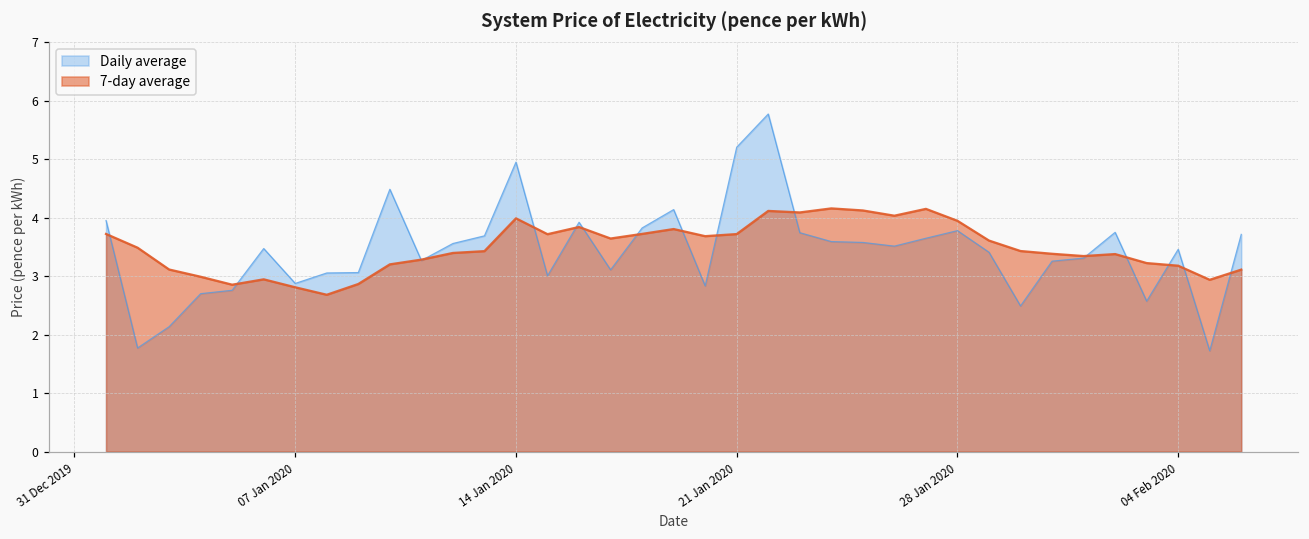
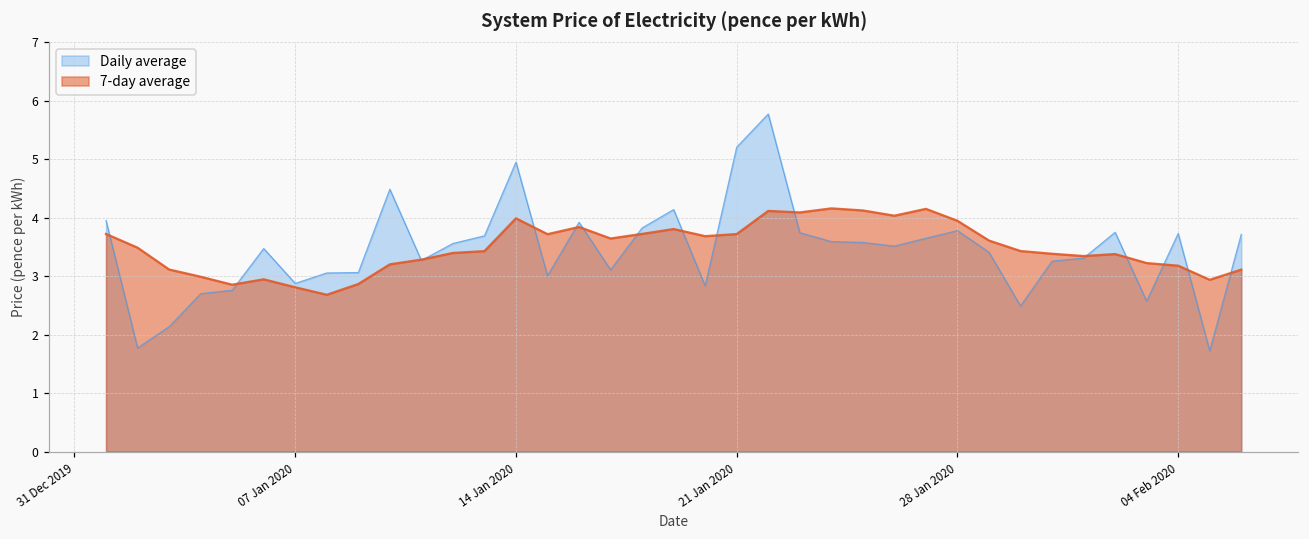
Daily average, 04 Feb 2020: 3.5 -> 3.7
